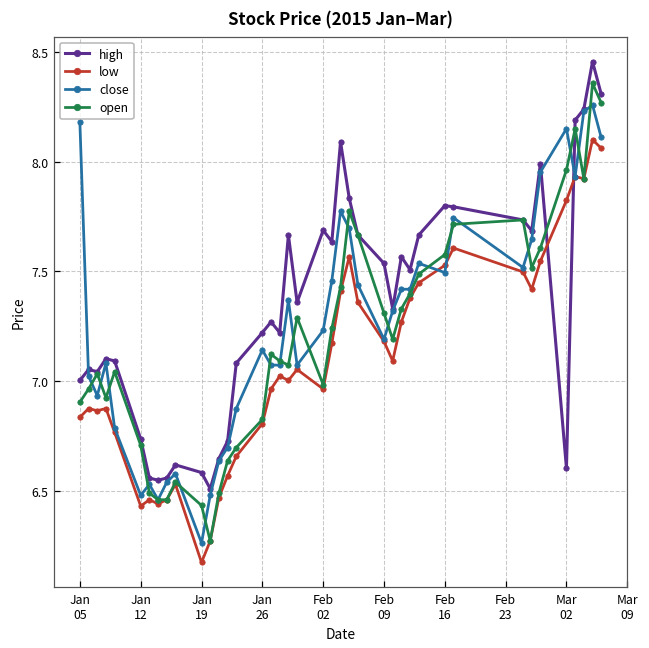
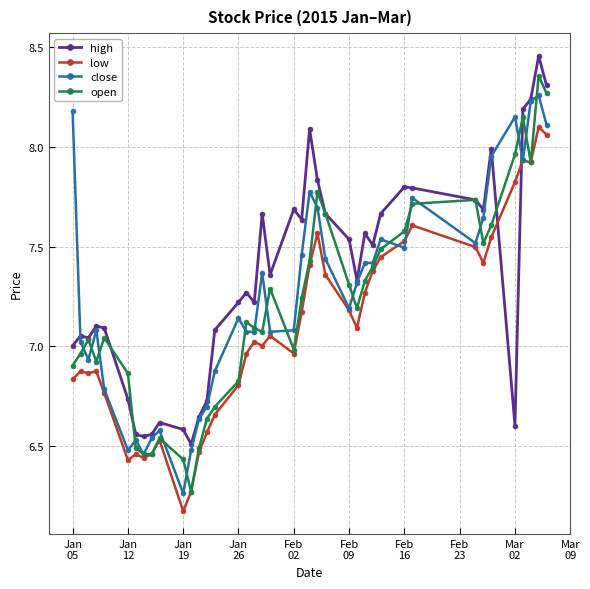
open, Jan 12: 6.71 -> 6.86
close, Feb 02: 7.23 -> 7.08
